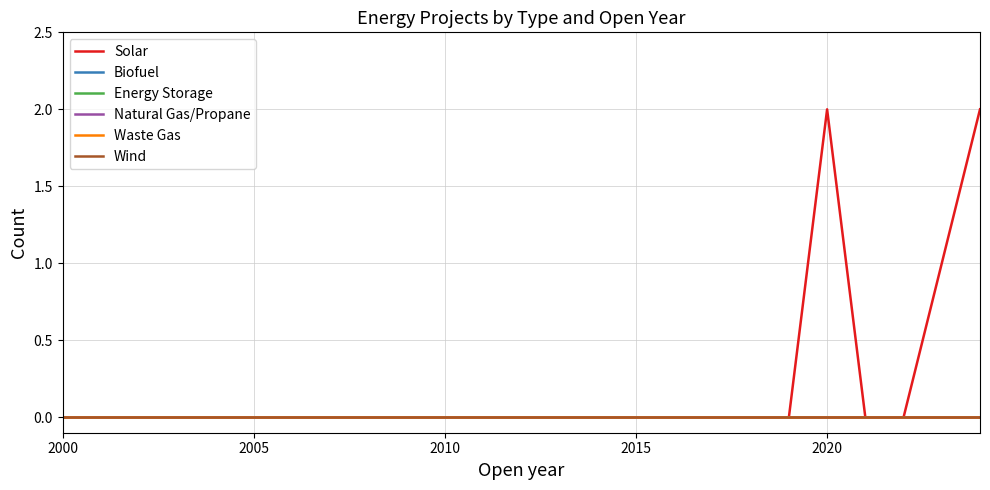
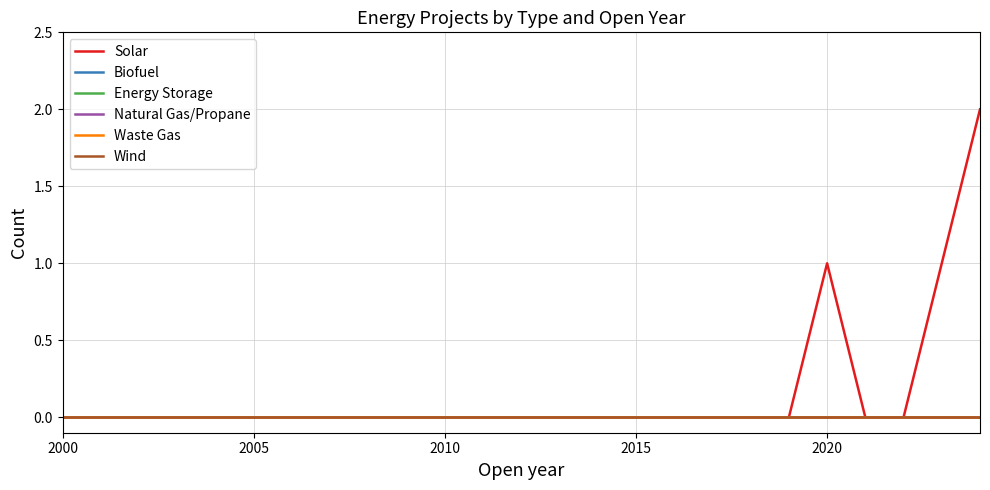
Solar, 2020: 2 -> 1
